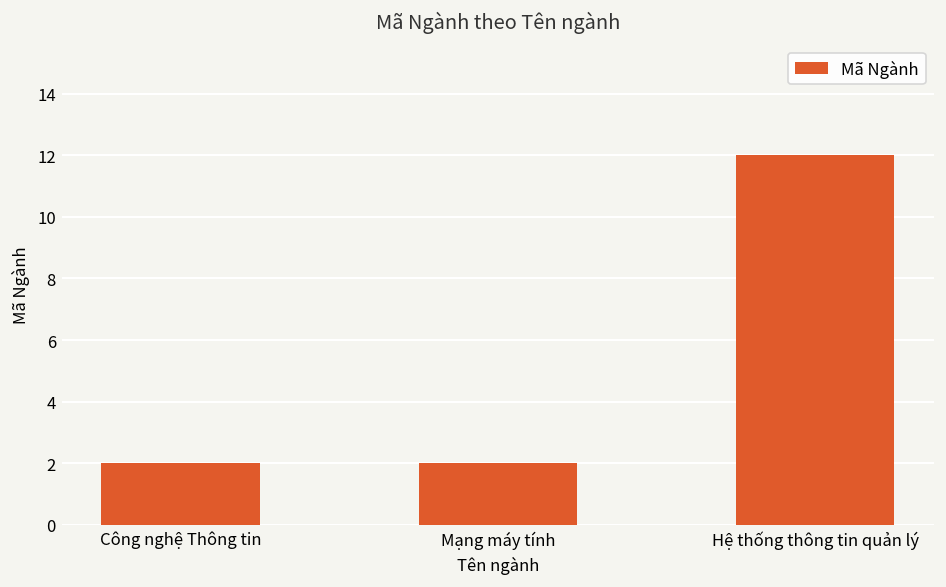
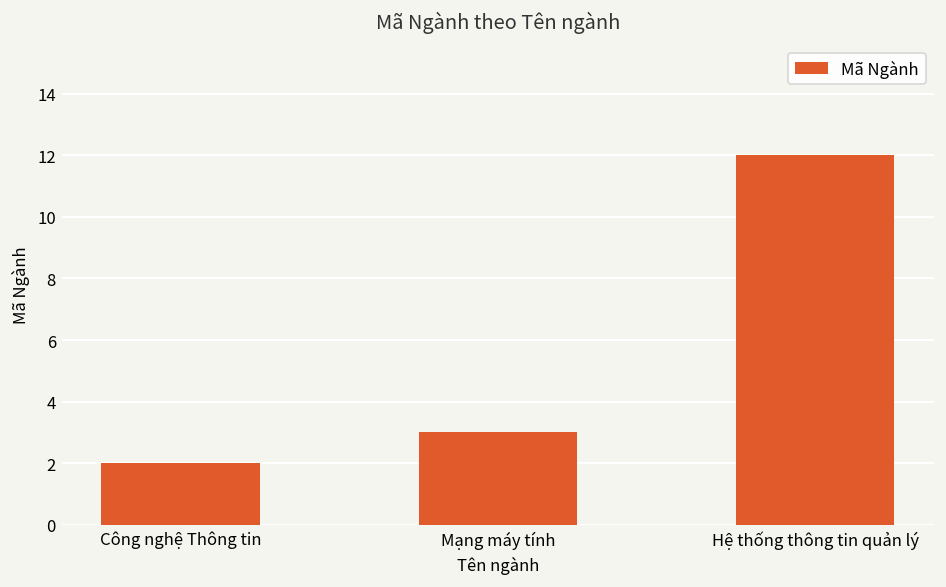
Mạng máy tính: 2 -> 3
